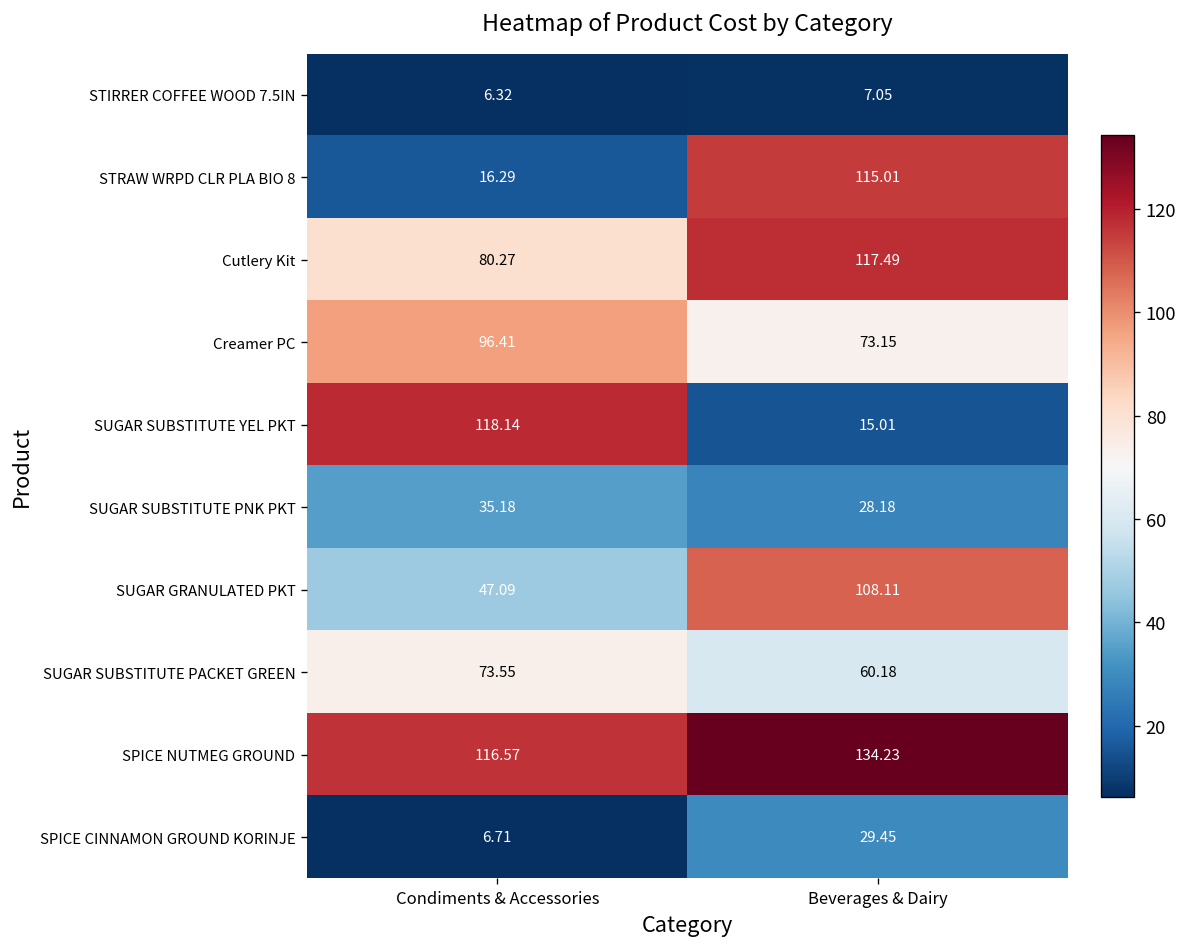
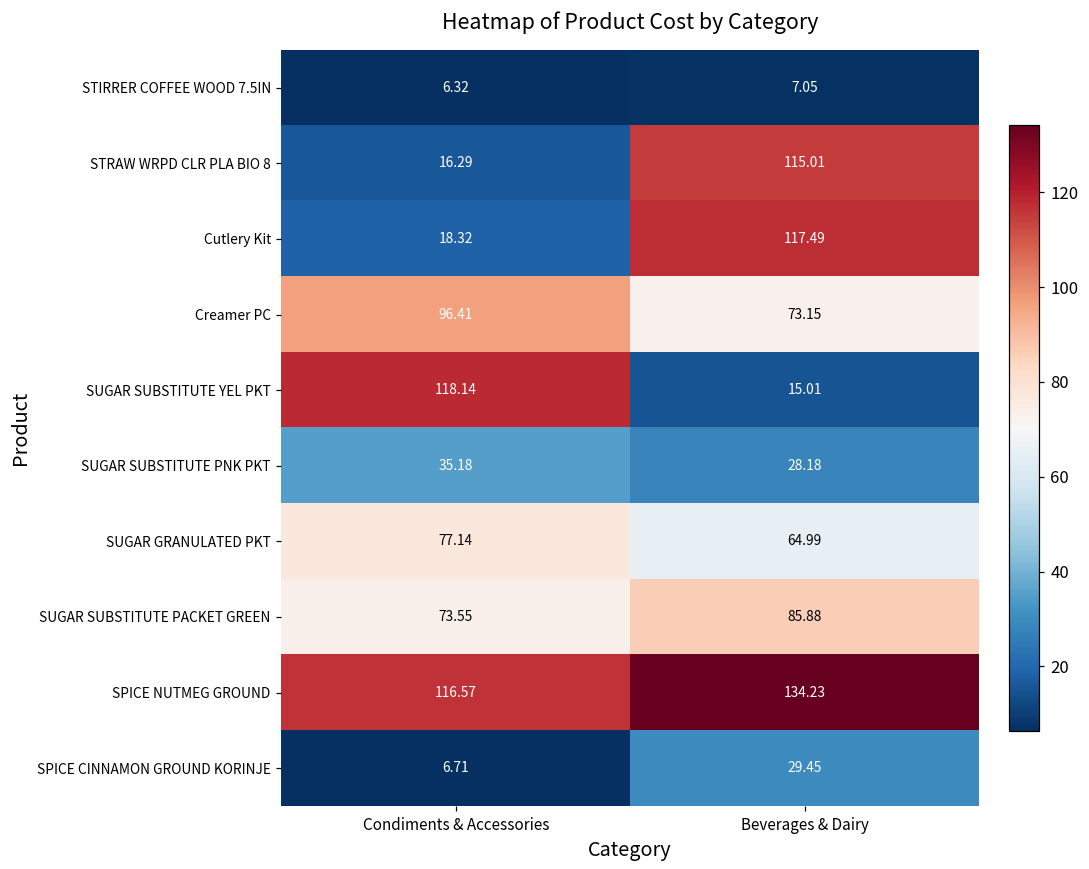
Cutlery Kit, Condiments & Accessories: 80.27 -> 18.32
SUGAR GRANULATED PKT, Condiments & Accessories: 47.09 -> 77.14
SUGAR GRANULATED PKT, Beverages & Dairy: 108.11 -> 64.99
SUGAR SUBSTITUTE PACKET GREEN, Beverages & Dairy: 60.18 -> 85.88
